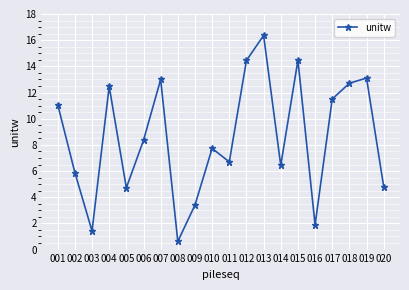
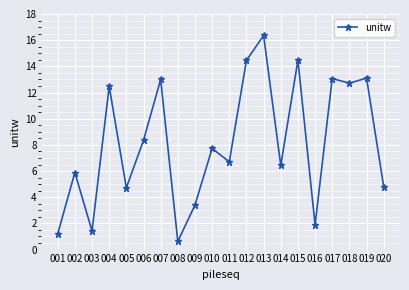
001: 11.1 -> 1.2
017: 11.5 -> 13.1
